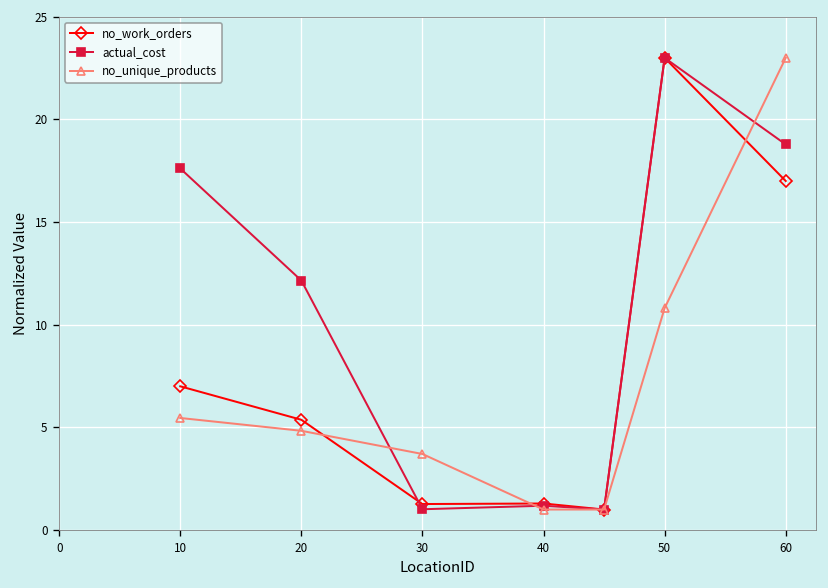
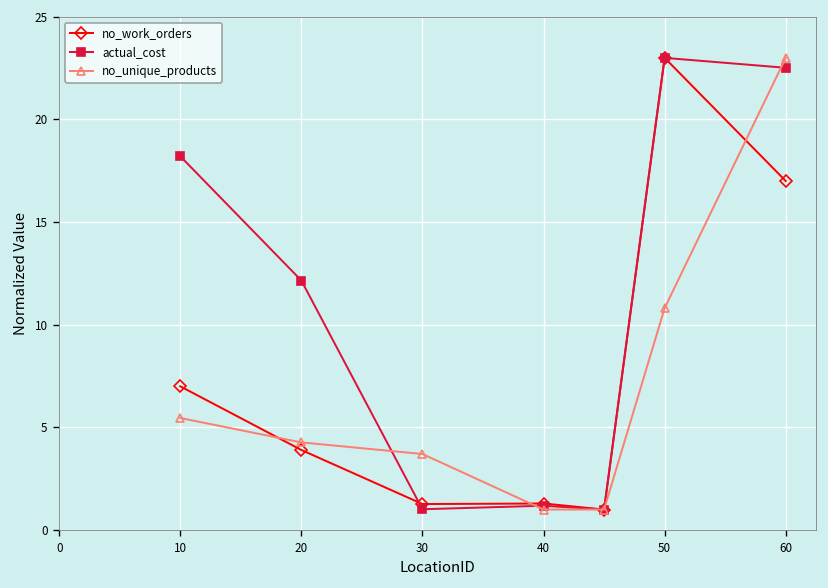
actual_cost, 10: 17.6 -> 18.2
no_work_orders, 20: 5.4 -> 3.9
no_unique_products, 20: 4.8 -> 4.3
actual_cost, 60: 18.8 -> 22.5
